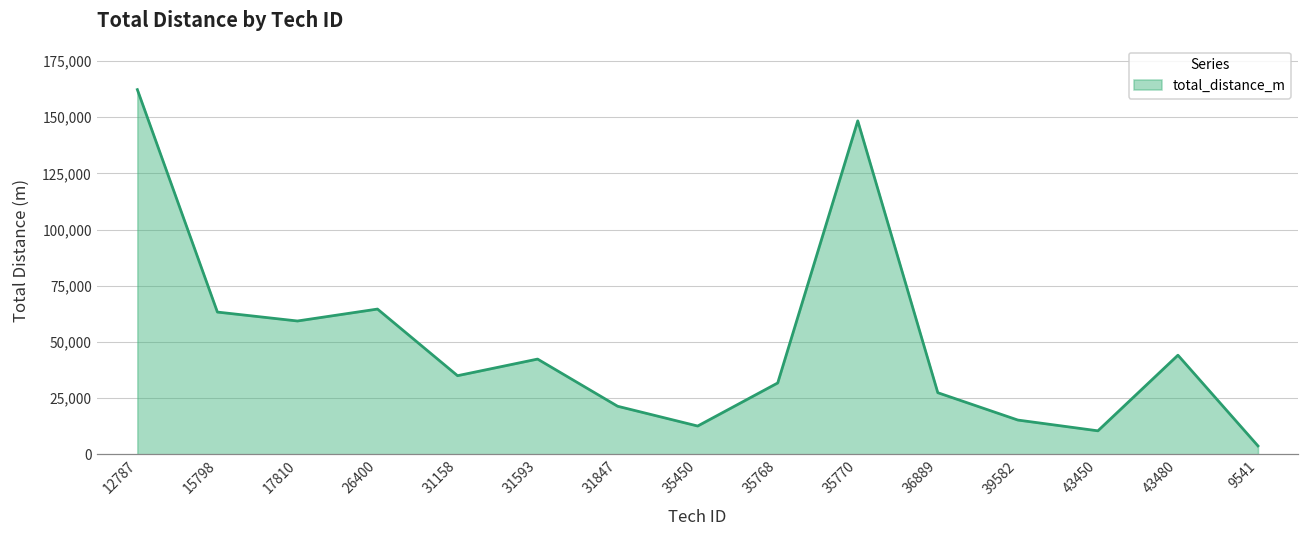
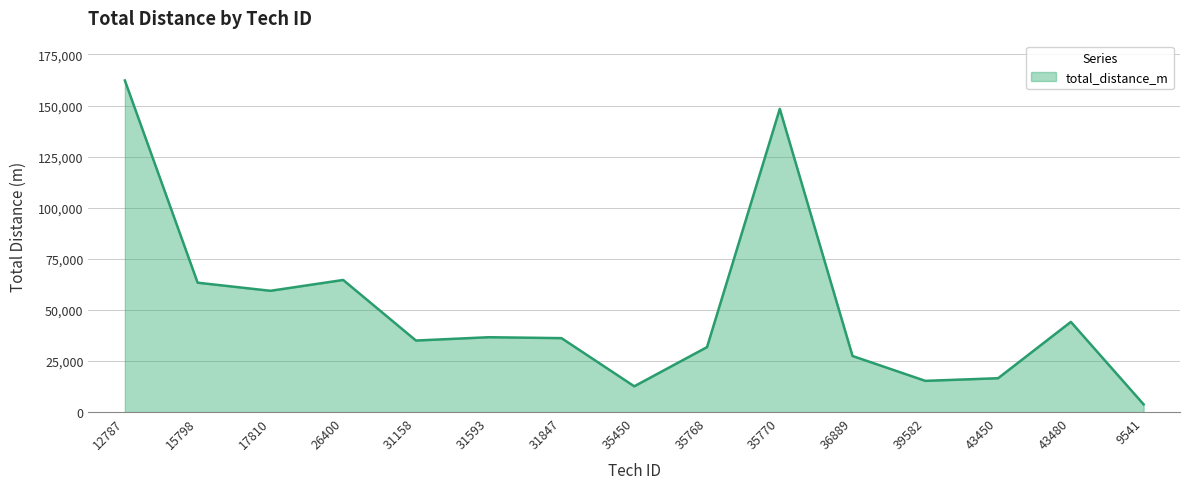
31593: 42,000 -> 37,000
31847: 21,000 -> 36,000
43450: 10,000 -> 17,000
